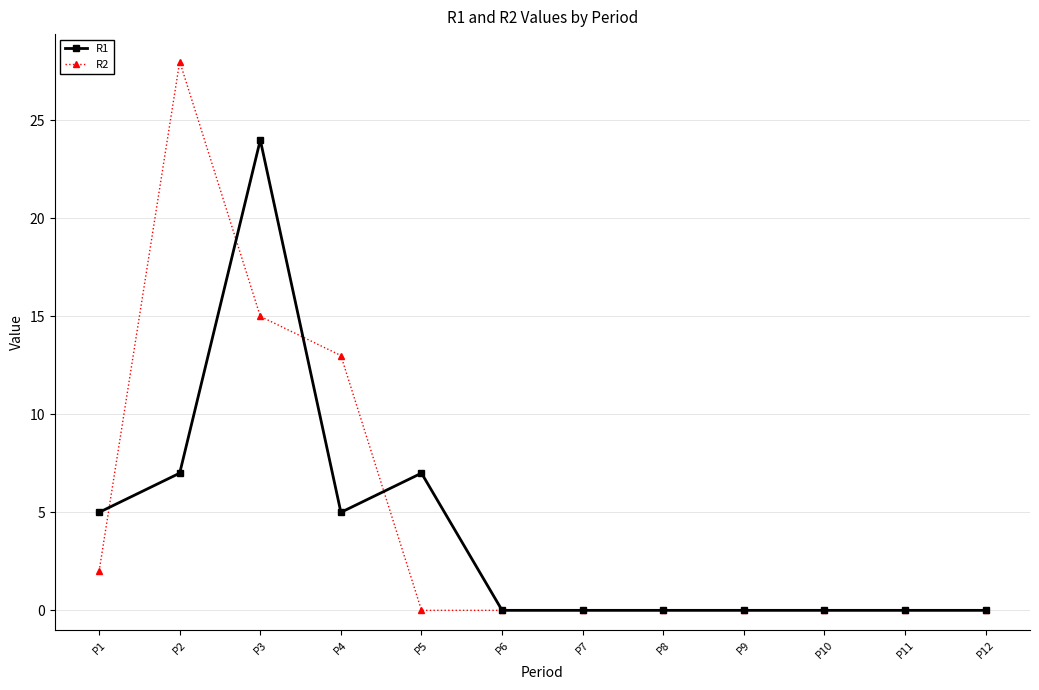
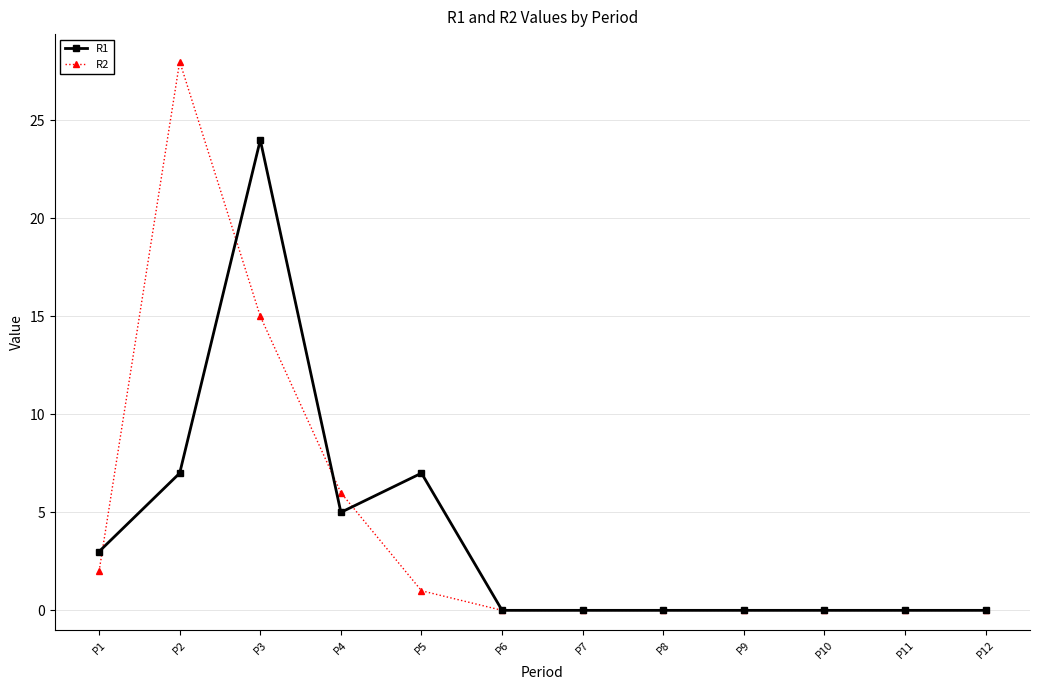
R1, P1: 5 -> 3
R2, P4: 13 -> 6
R2, P5: 0 -> 1
